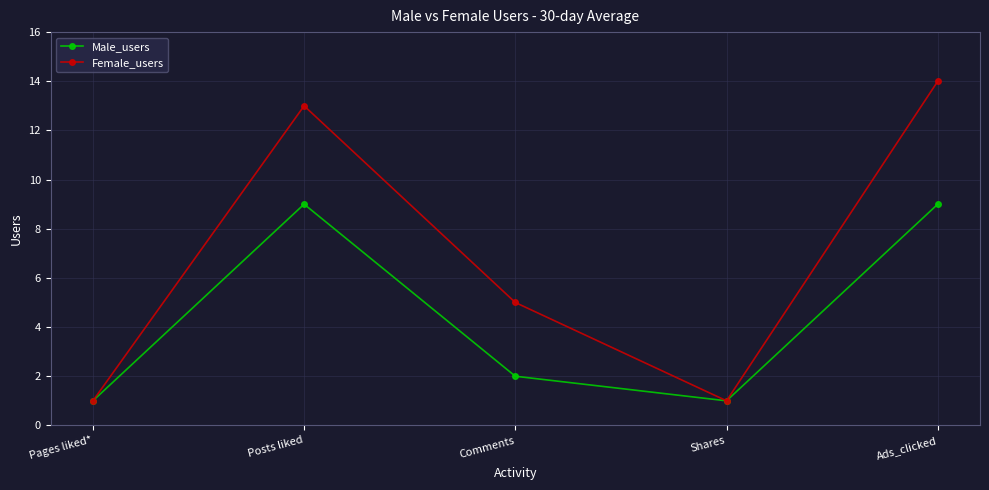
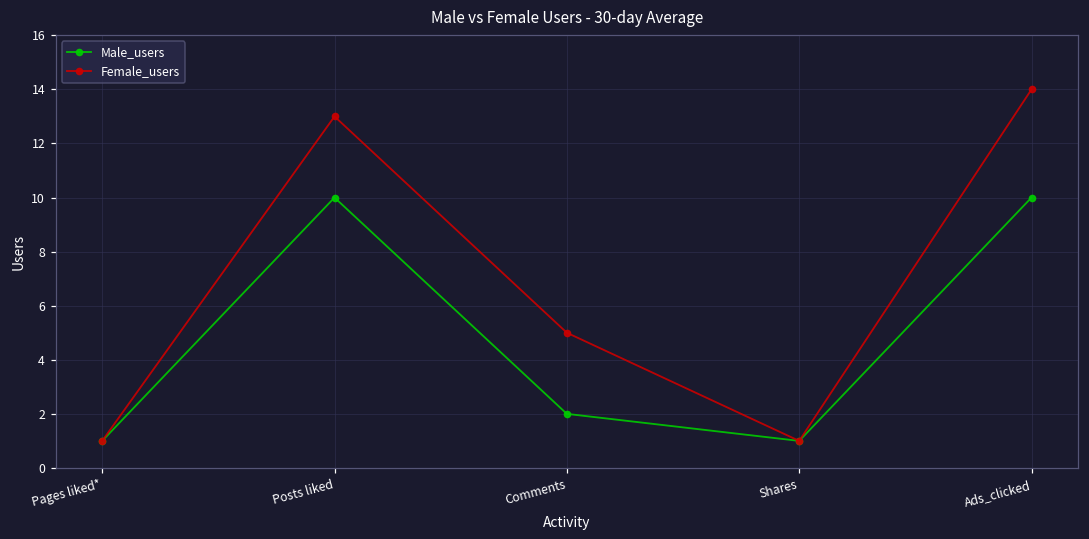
Male_users, Posts liked: 9 -> 10
Male_users, Ads_clicked: 9 -> 10
